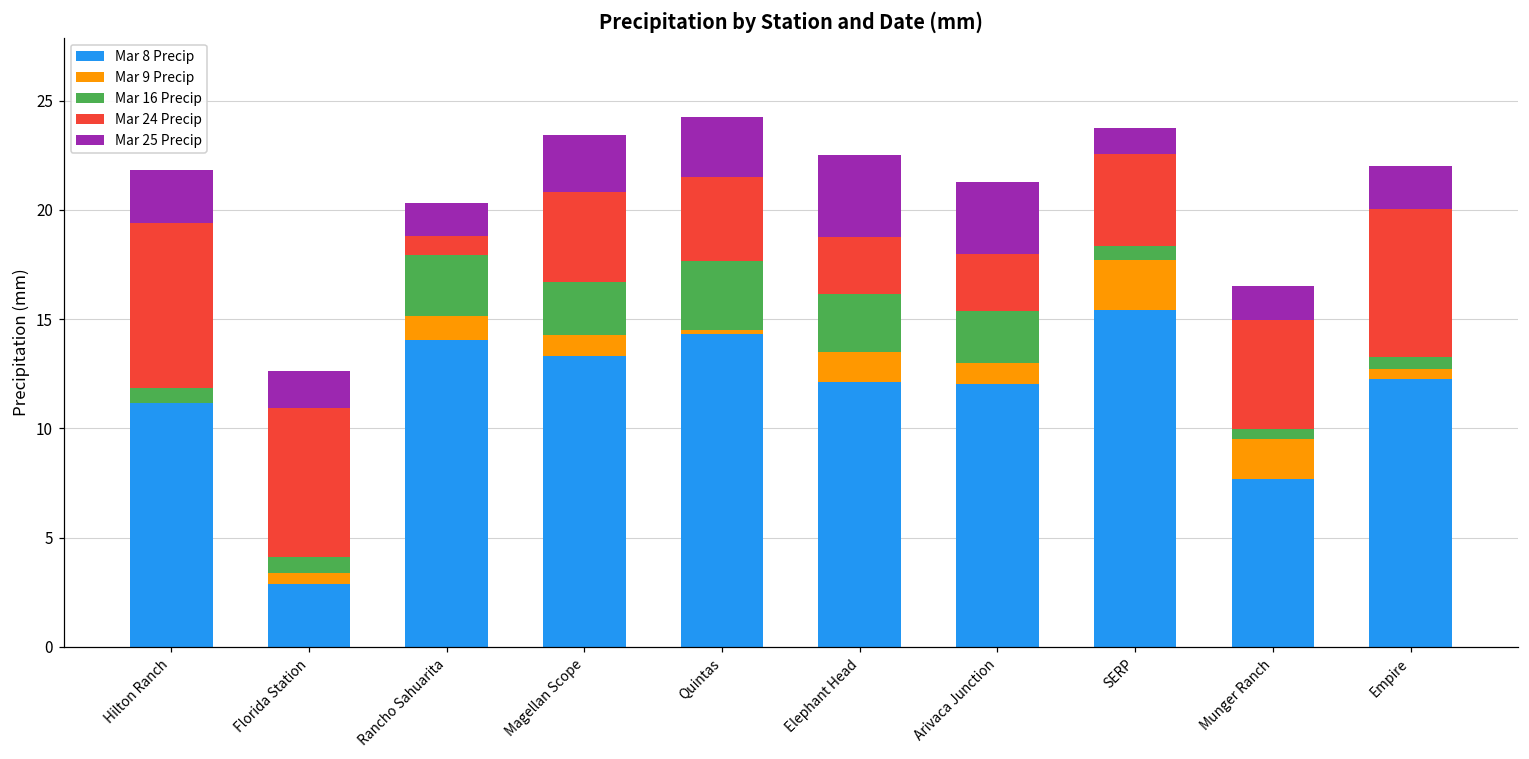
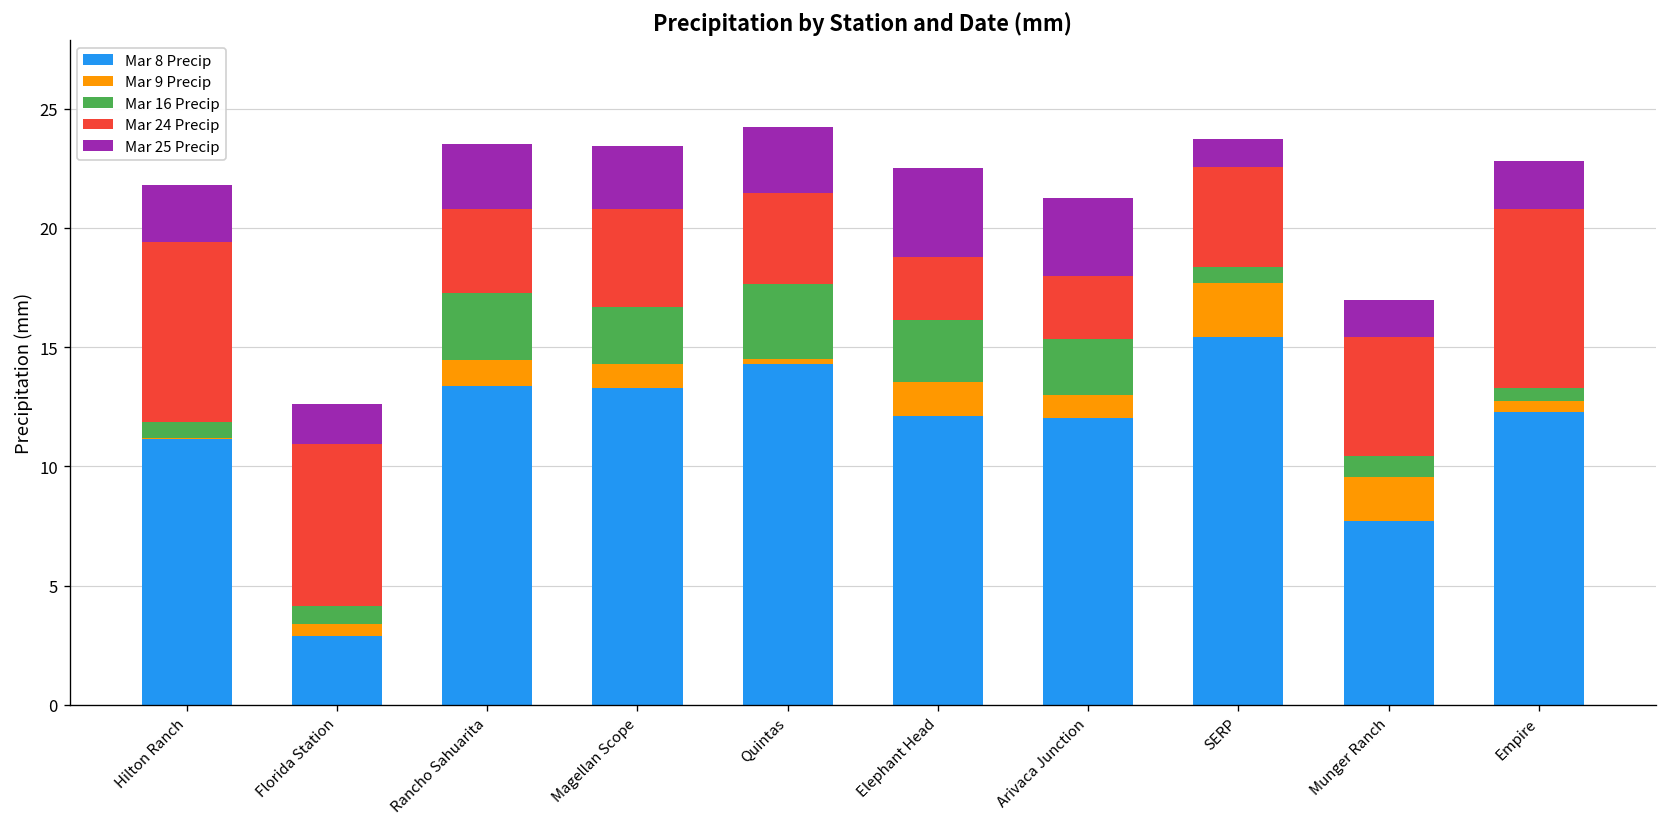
Mar 8 Precip, Rancho Sahuarita: 14.0 -> 13.4
Mar 24 Precip, Rancho Sahuarita: 0.9 -> 3.5
Mar 25 Precip, Rancho Sahuarita: 1.5 -> 2.7
Mar 16 Precip, Munger Ranch: 0.4 -> 0.9
Mar 24 Precip, Empire: 6.8 -> 7.5
